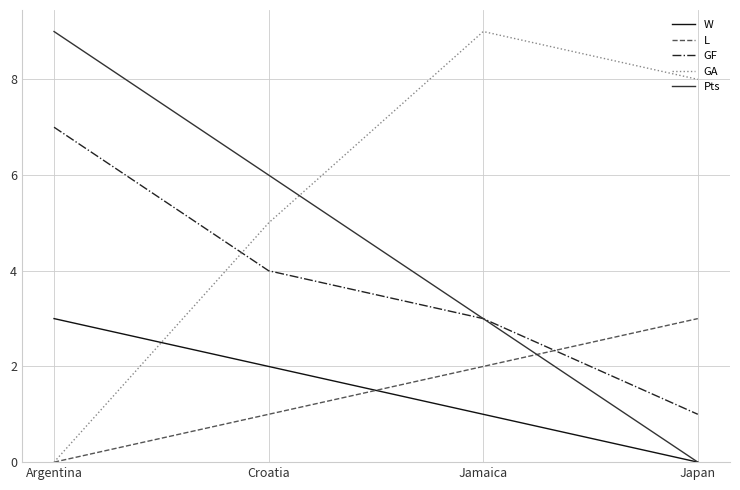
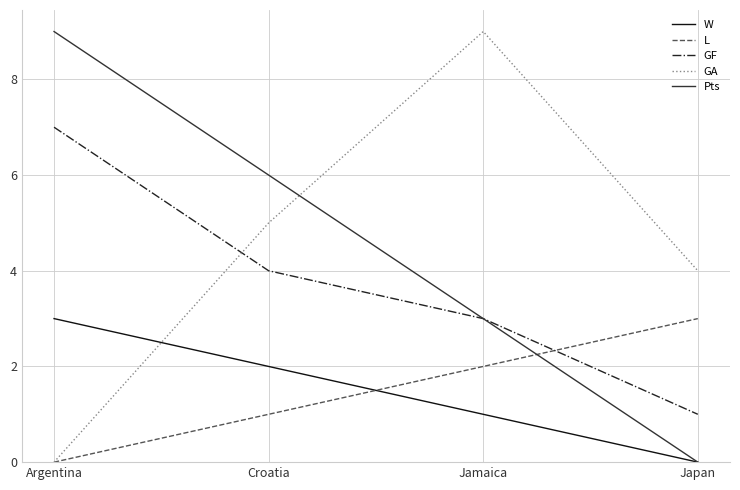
GA, Japan: 8 -> 4
